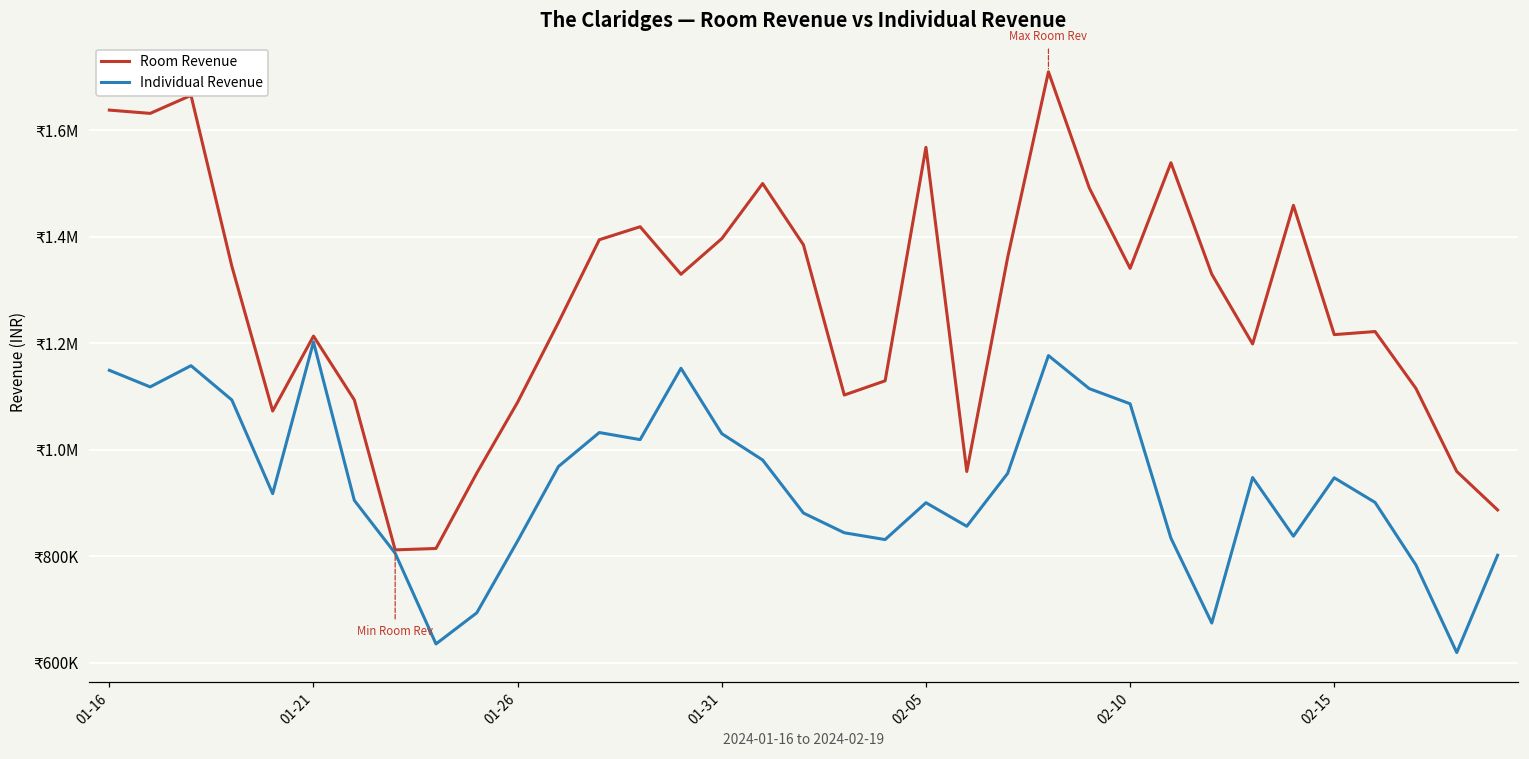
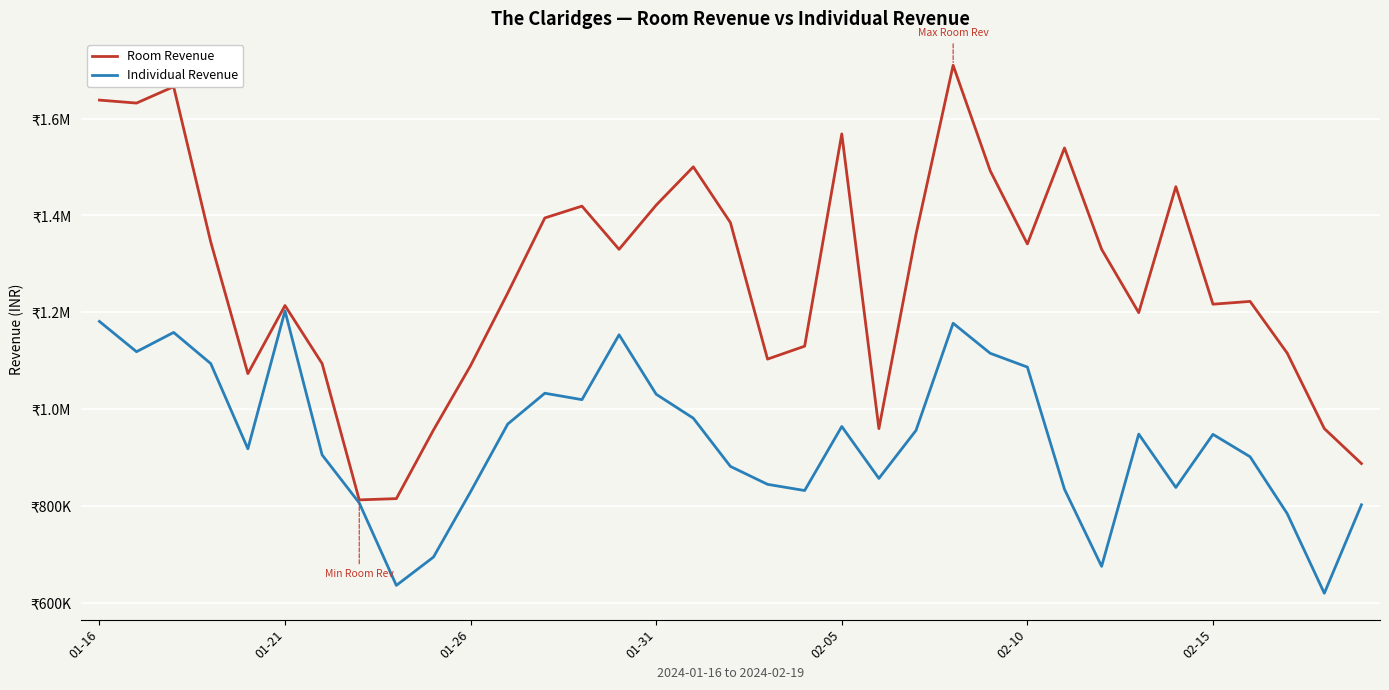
Individual Revenue, 01-16: ₹1150000 -> ₹1180000
Room Revenue, 01-31: ₹1400000 -> ₹1420000
Individual Revenue, 02-05: ₹900000 -> ₹960000
